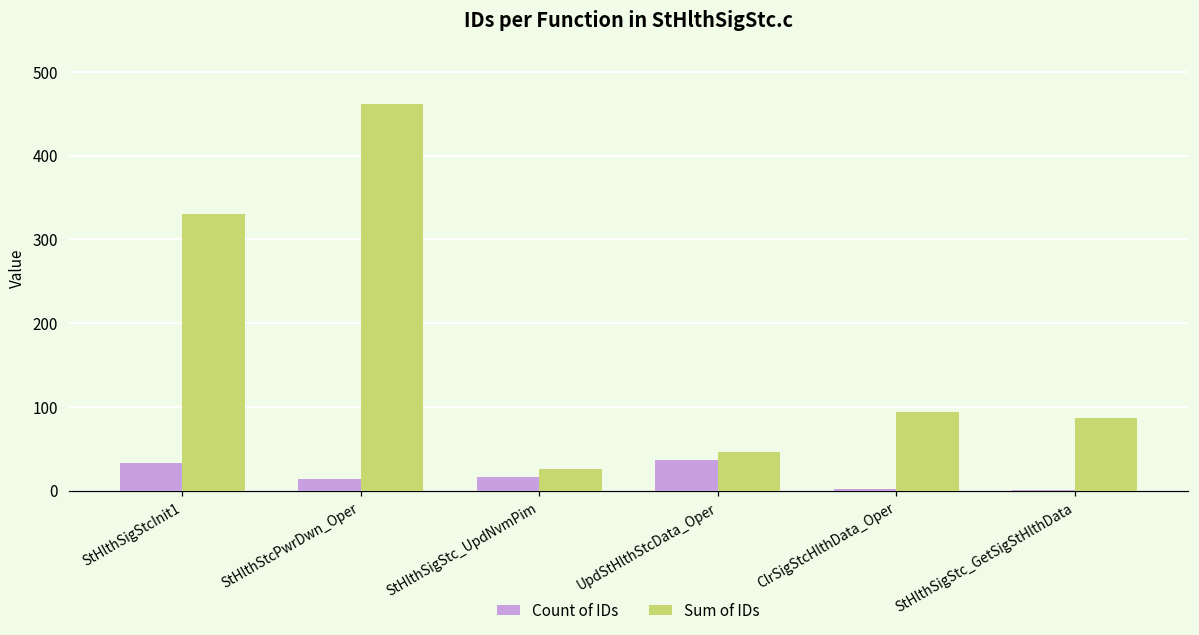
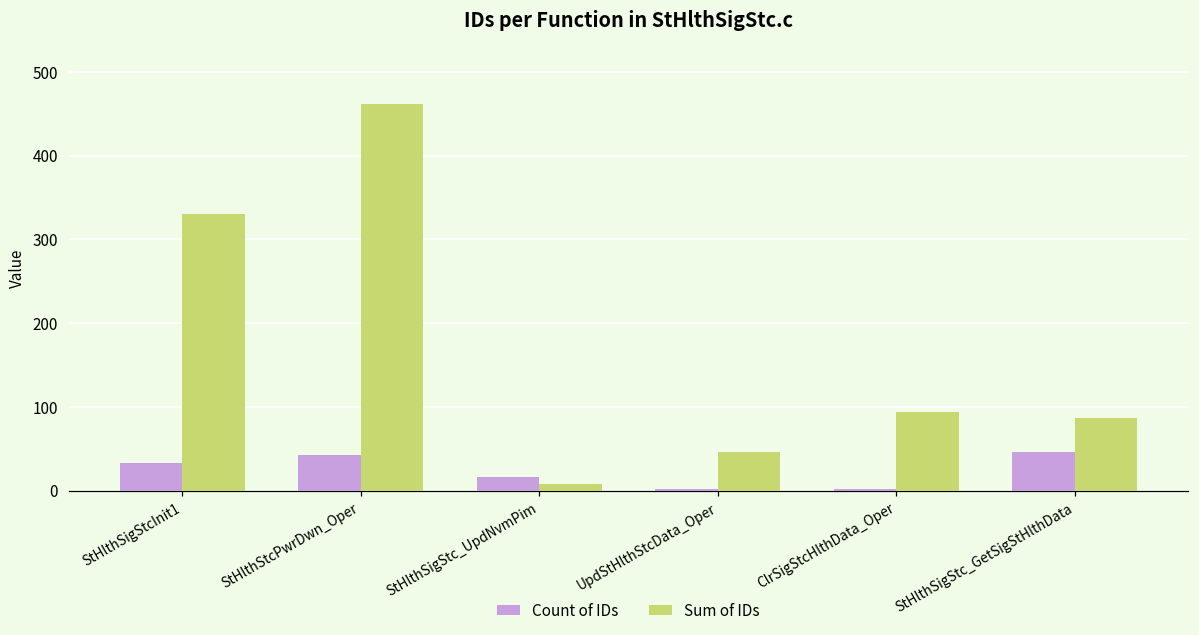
Count of IDs, StHlthStcPwrDwn_Oper: 10 -> 40
Sum of IDs, StHlthSigStc_UpdNvmPim: 30 -> 10
Count of IDs, UpdStHlthStcData_Oper: 40 -> 0
Count of IDs, StHlthSigStc_GetSigStHlthData: 0 -> 50
